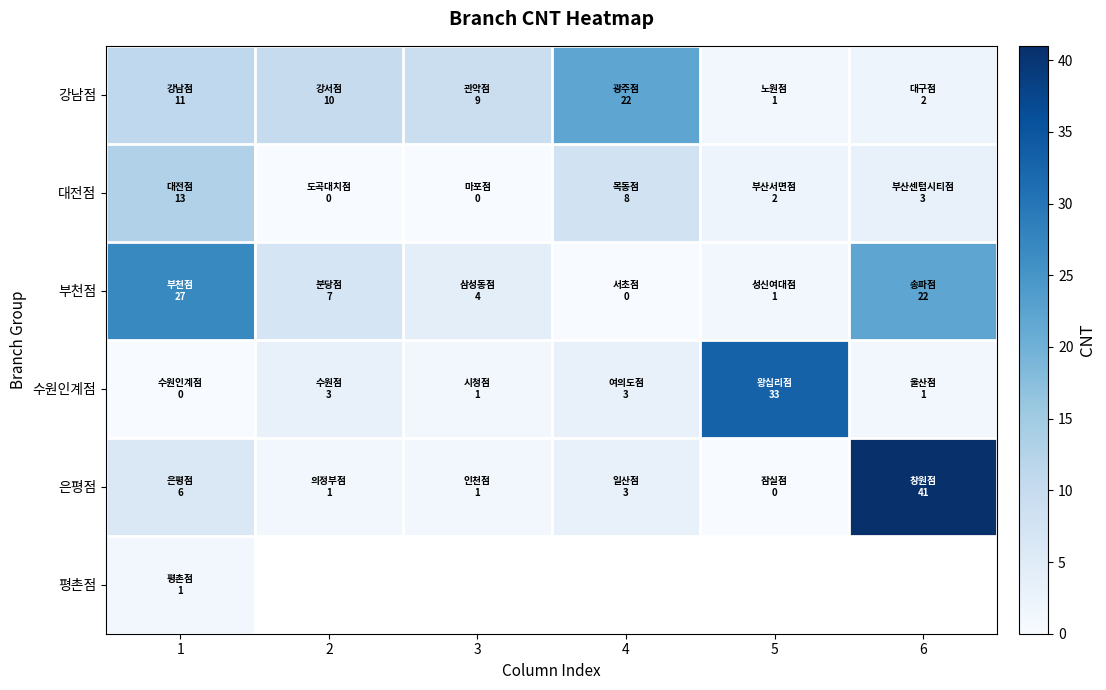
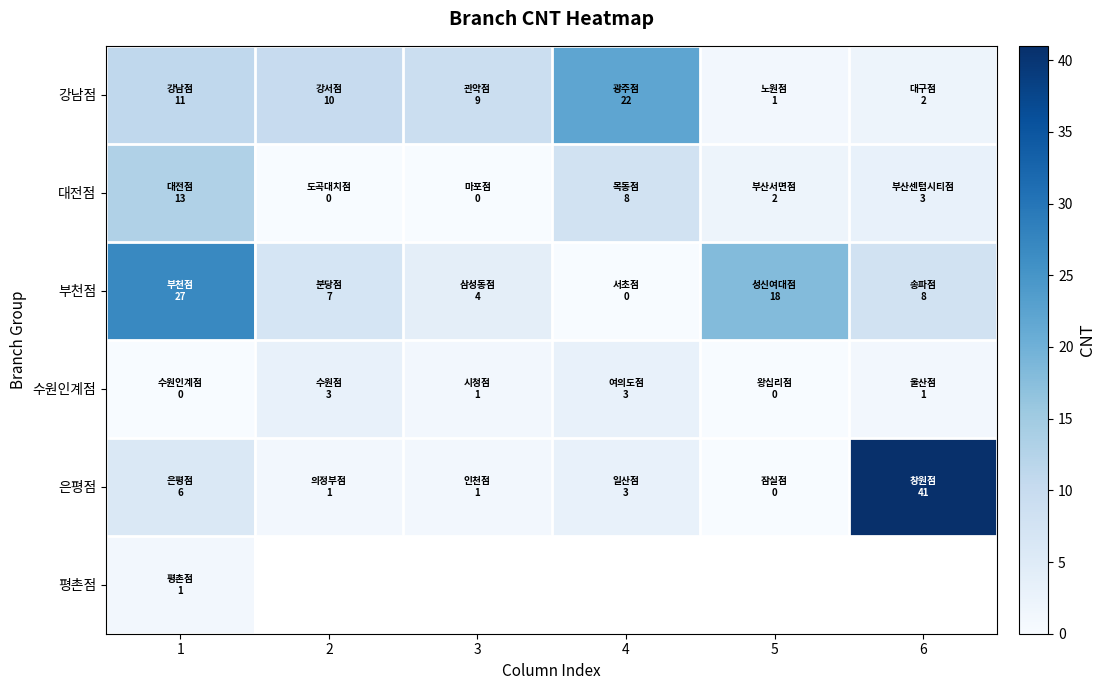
부천점, 5: 1 -> 18
부천점, 6: 22 -> 8
수원인계점, 5: 33 -> 0
